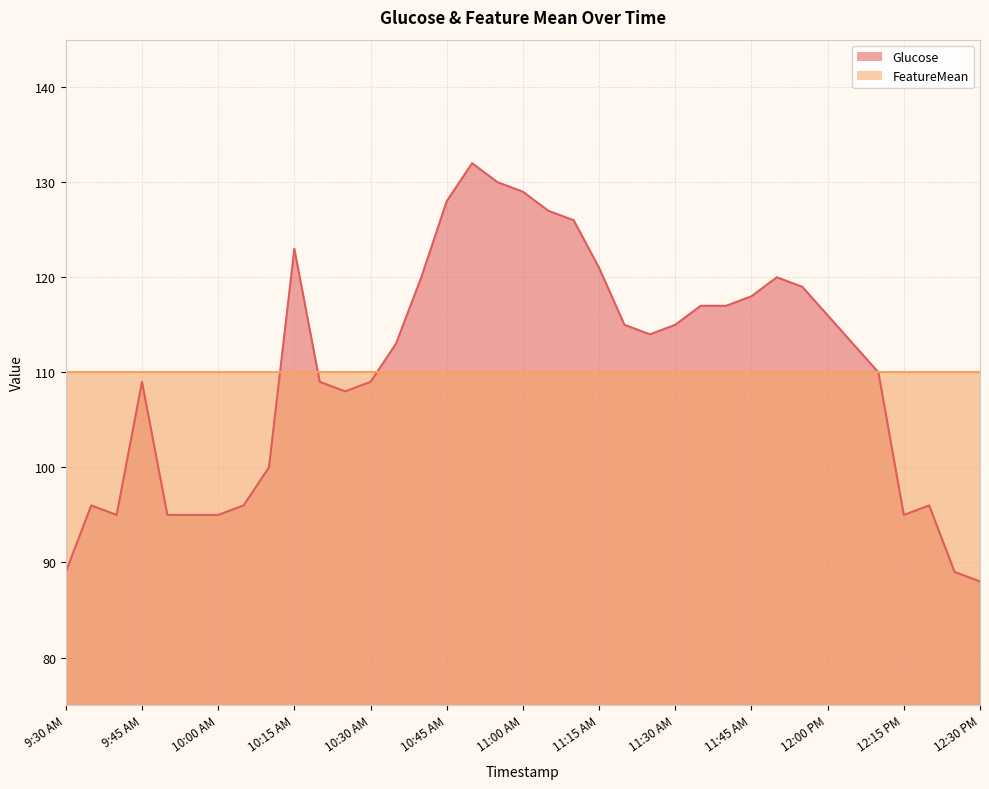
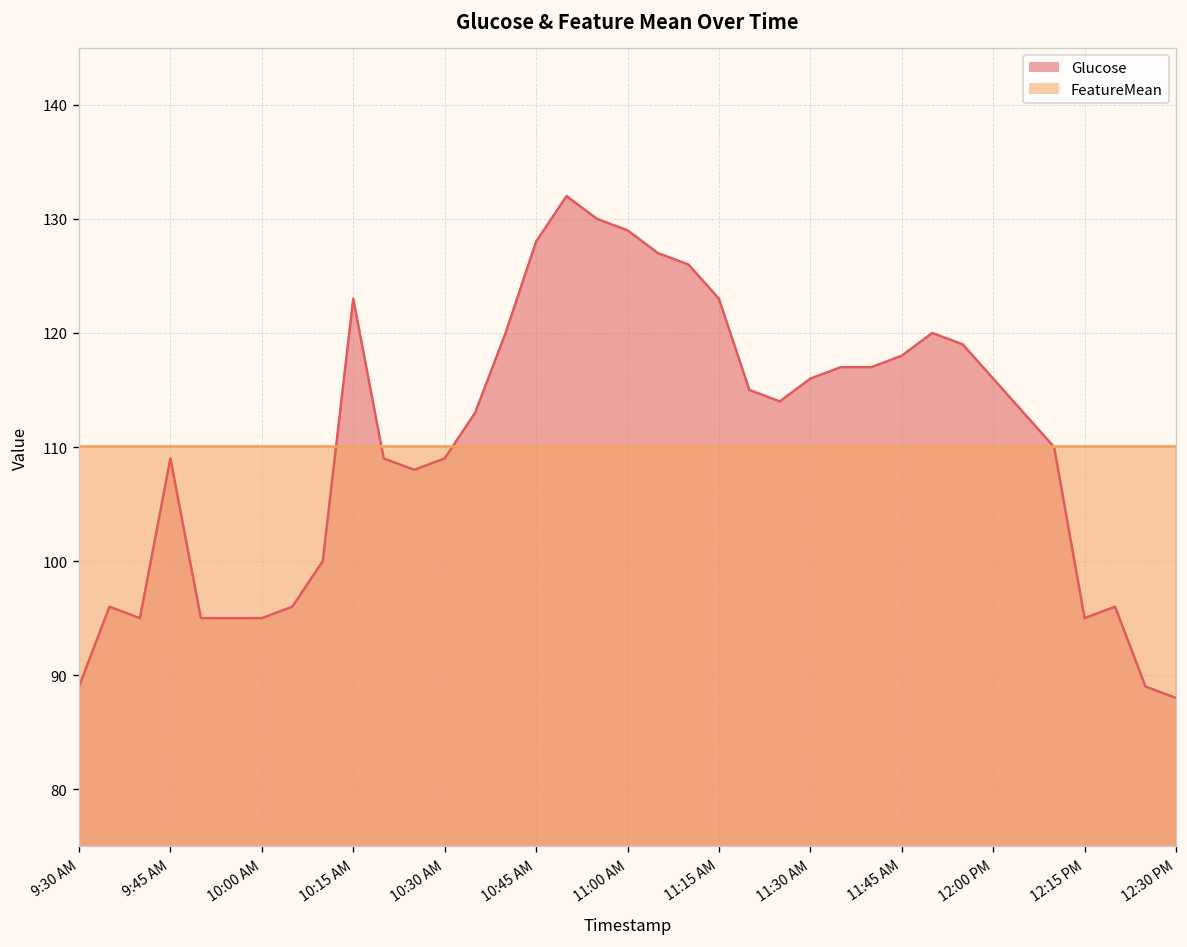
Glucose, 11:15 AM: 121 -> 123
Glucose, 11:30 AM: 115 -> 116
